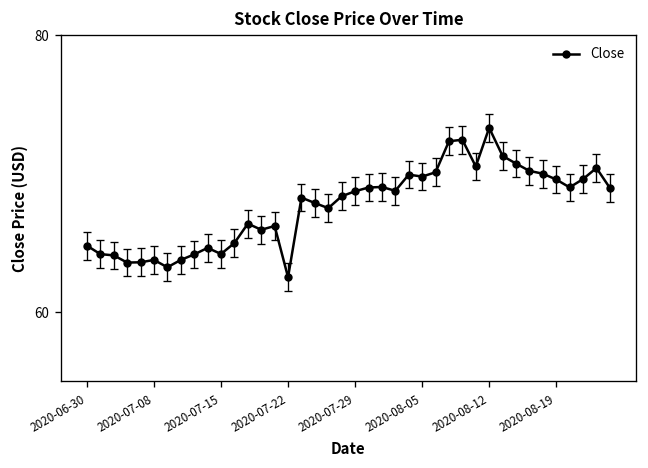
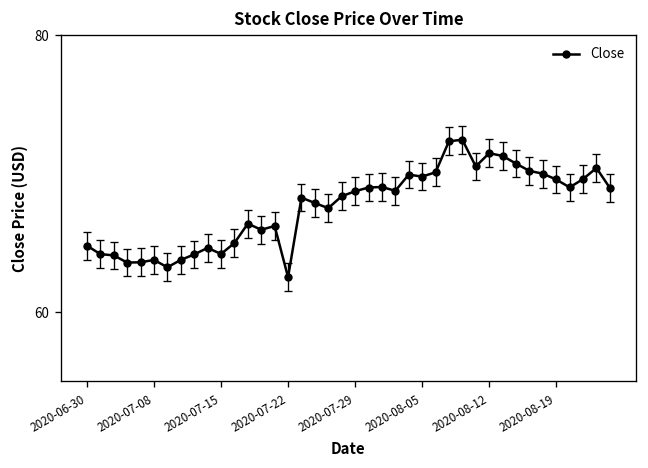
Close, 2020-08-12: 73.3 -> 71.5
